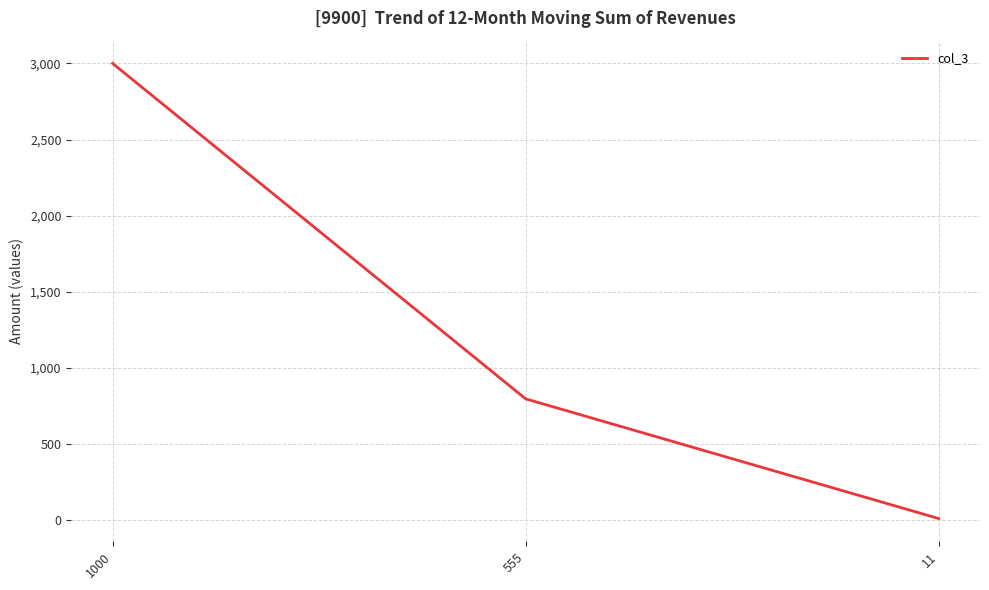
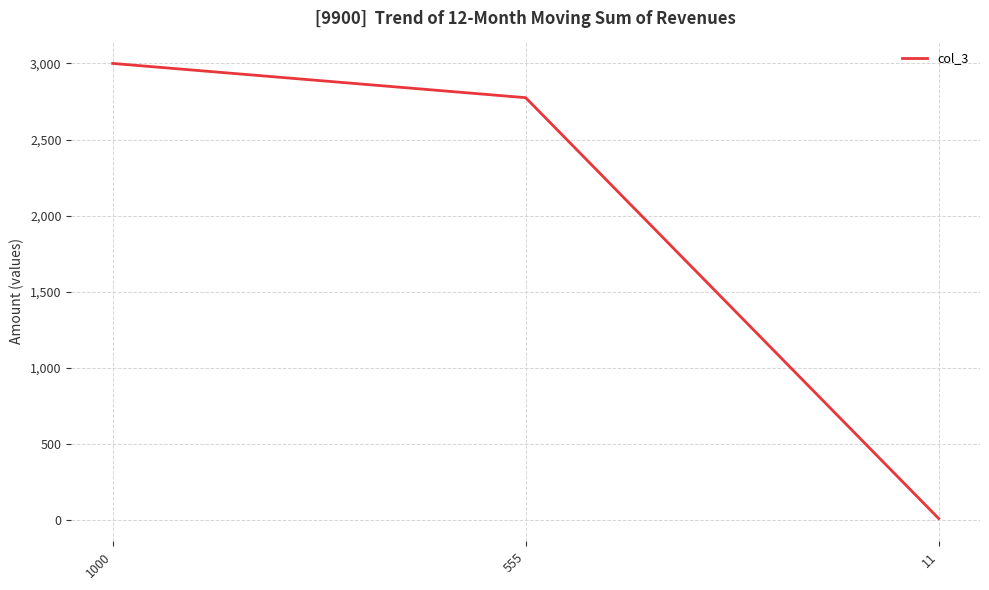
555: 800 -> 2,780
